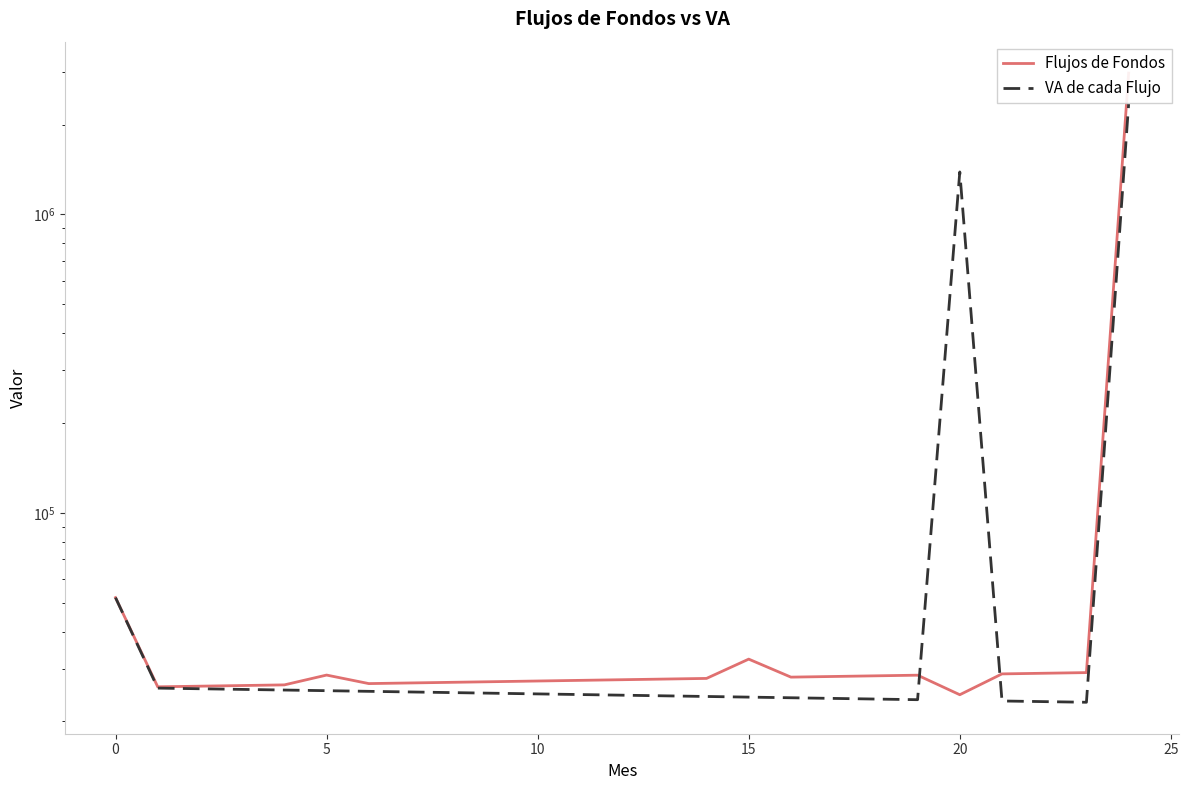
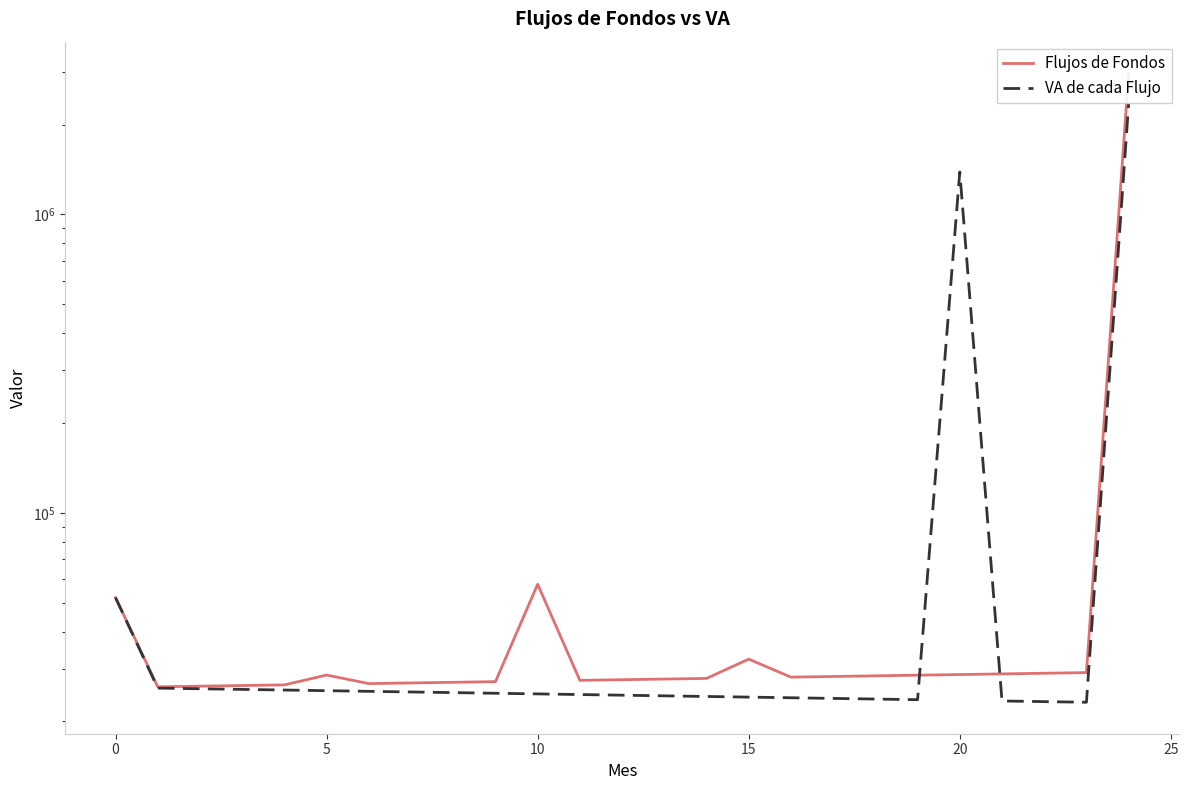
Flujos de Fondos, 10: 27000 -> 58000
Flujos de Fondos, 20: 25000 -> 29000
